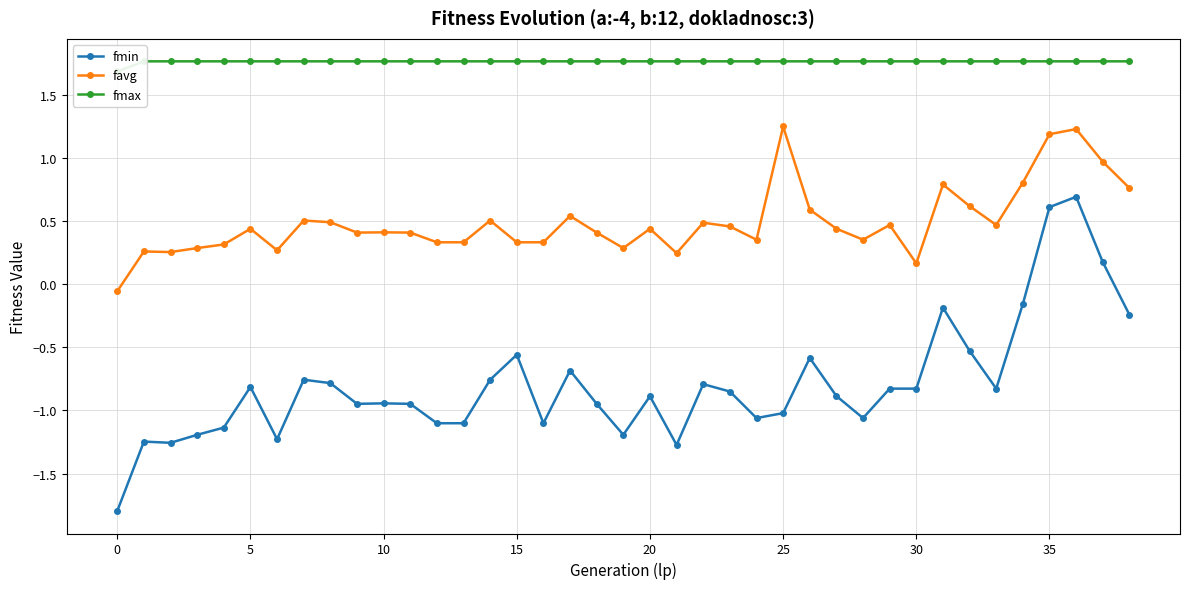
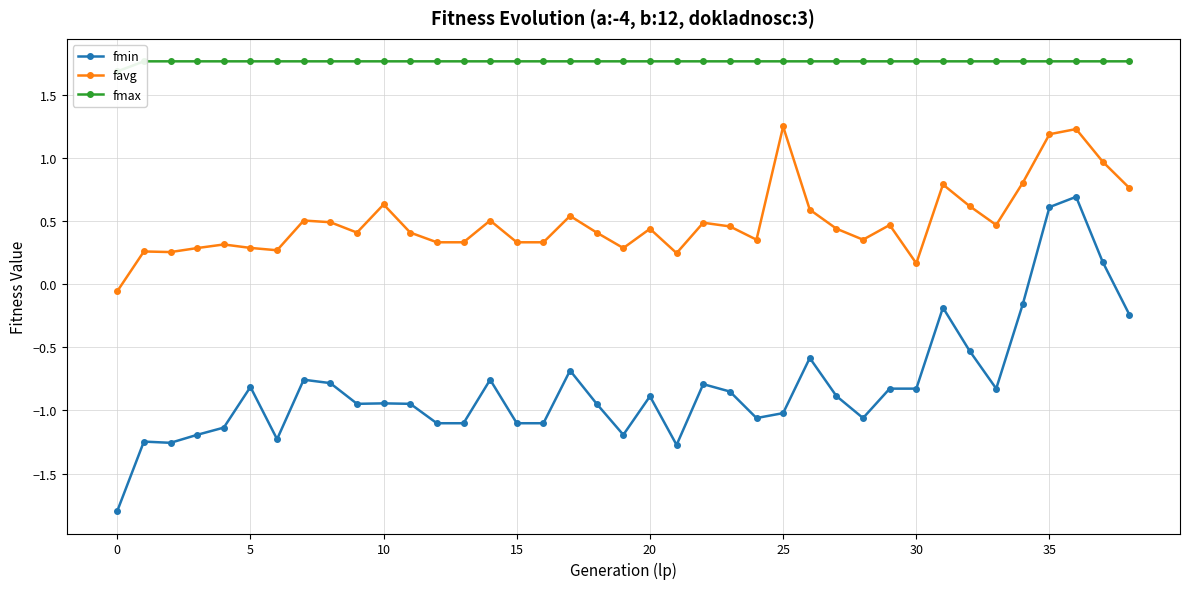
favg, 5: 0.44 -> 0.29
favg, 10: 0.41 -> 0.63
fmin, 15: -0.56 -> -1.10
